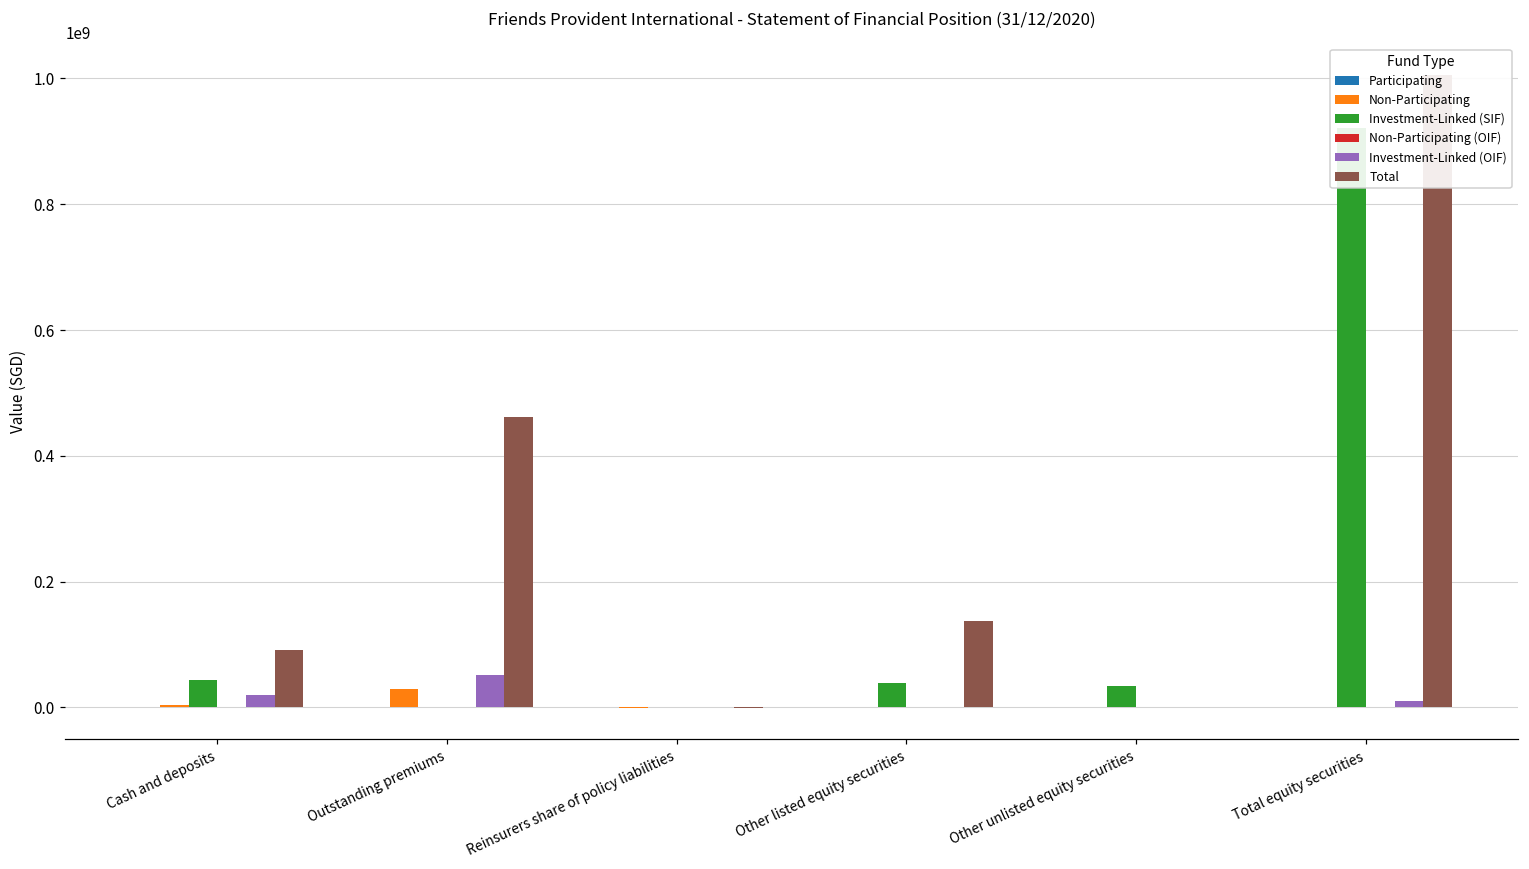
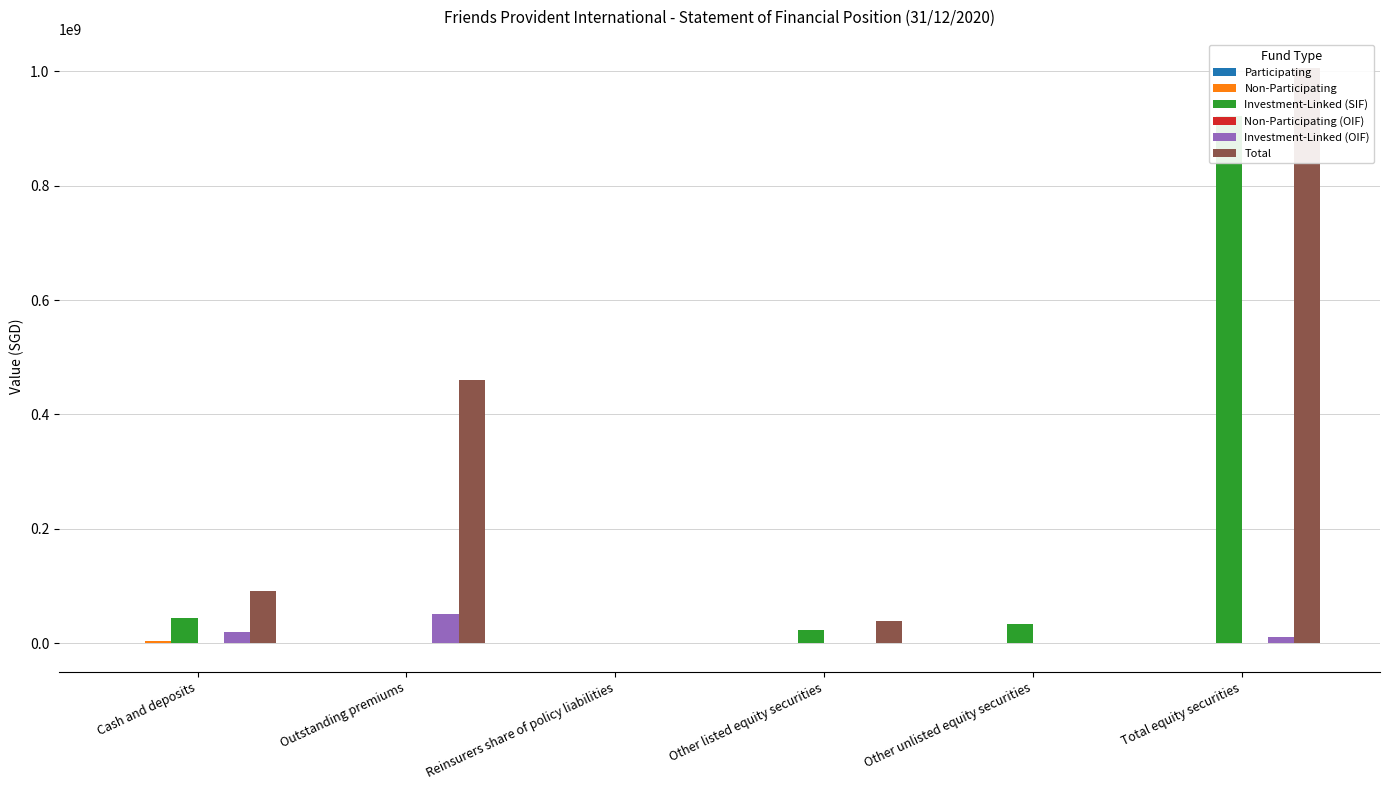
Non-Participating, Outstanding premiums: 30000000 -> 0
Investment-Linked (SIF), Other listed equity securities: 40000000 -> 20000000
Total, Other listed equity securities: 140000000 -> 40000000
